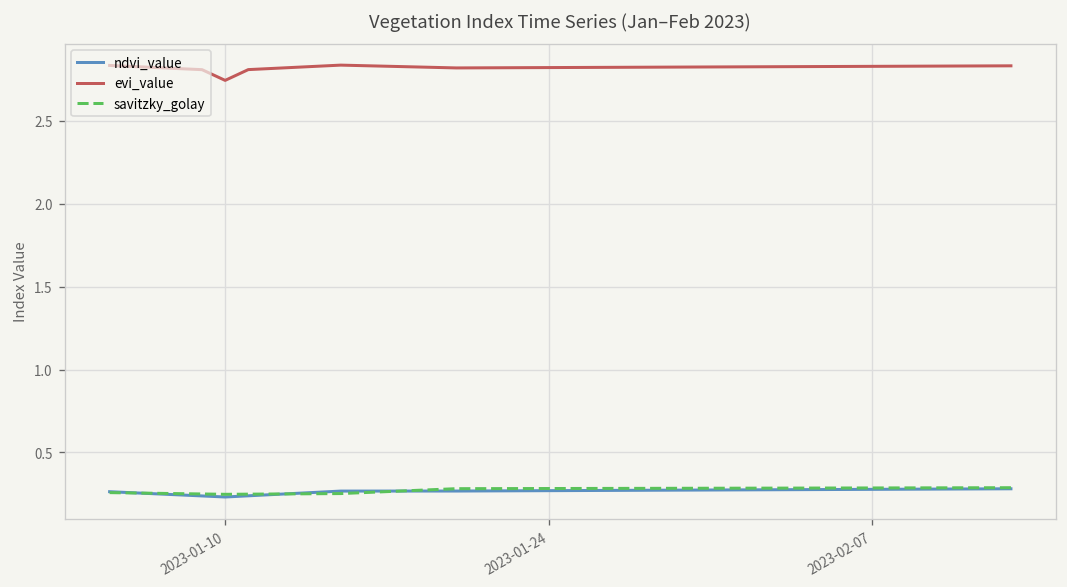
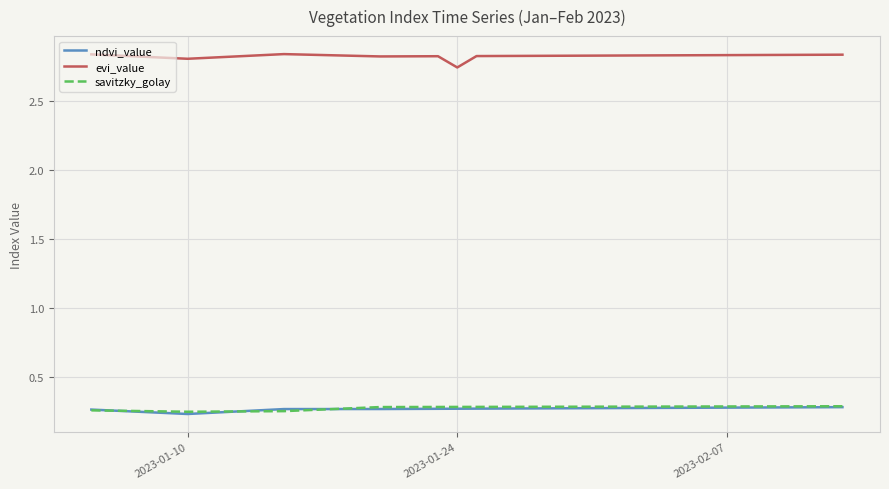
evi_value, 2023-01-10: 2.74 -> 2.80
evi_value, 2023-01-24: 2.82 -> 2.74
